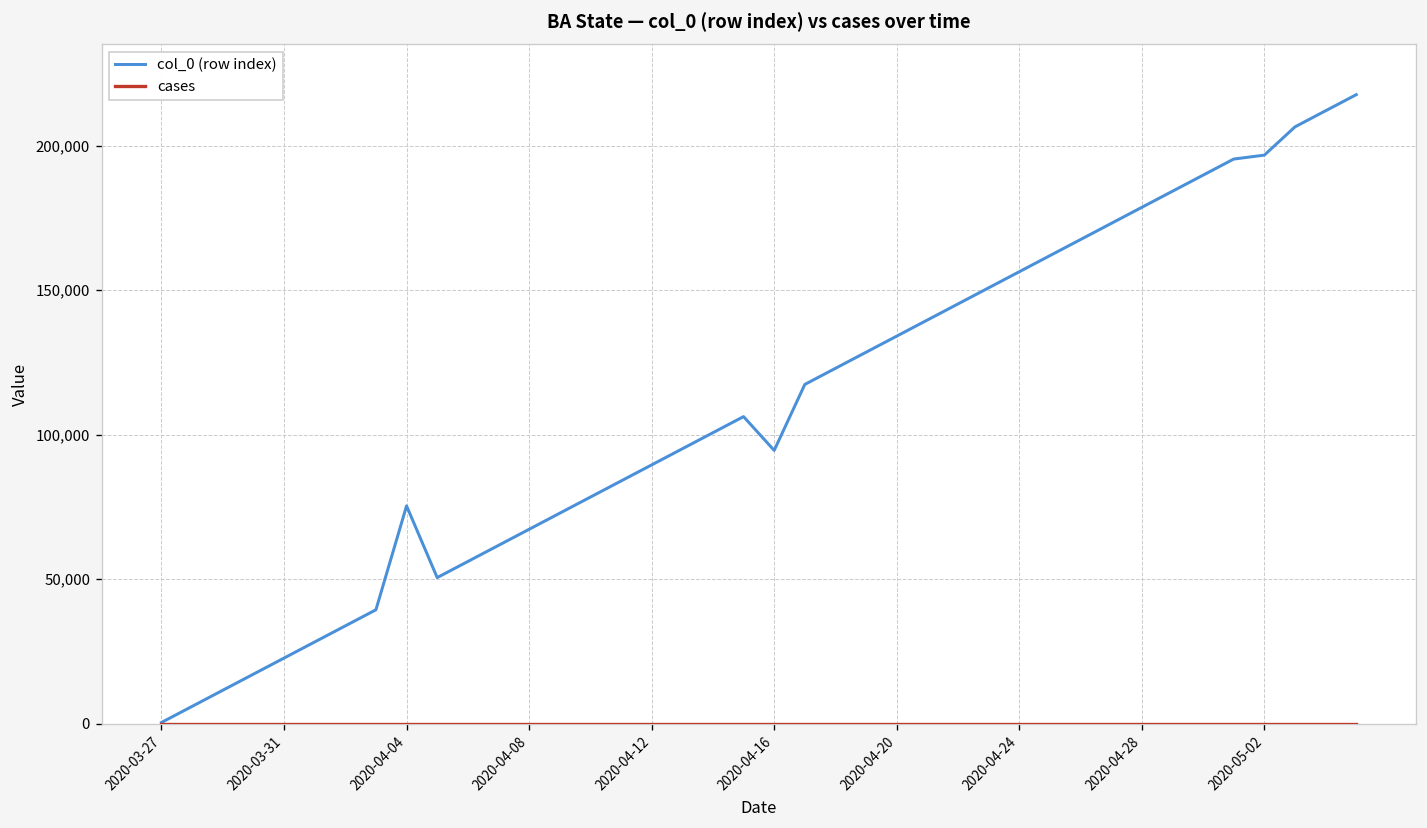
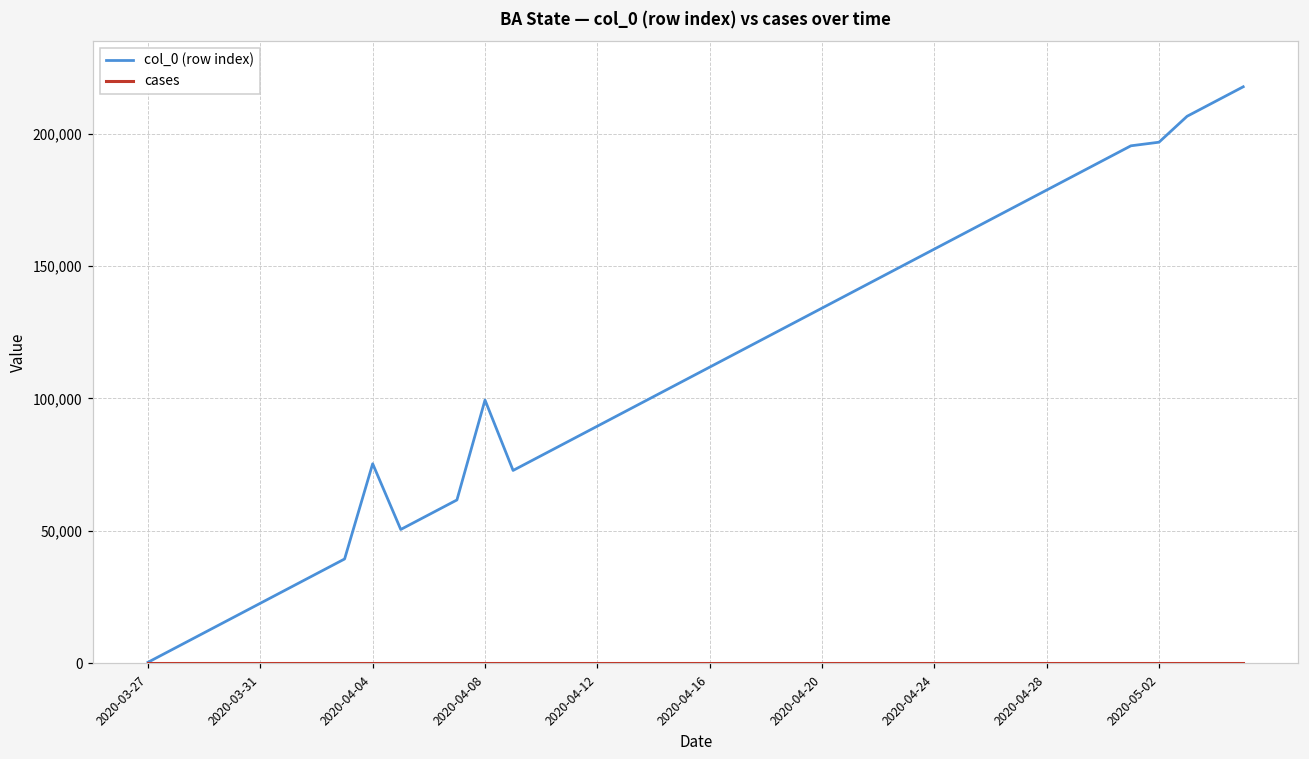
col_0 (row index), 2020-04-08: 67,000 -> 99,000
col_0 (row index), 2020-04-16: 95,000 -> 112,000
